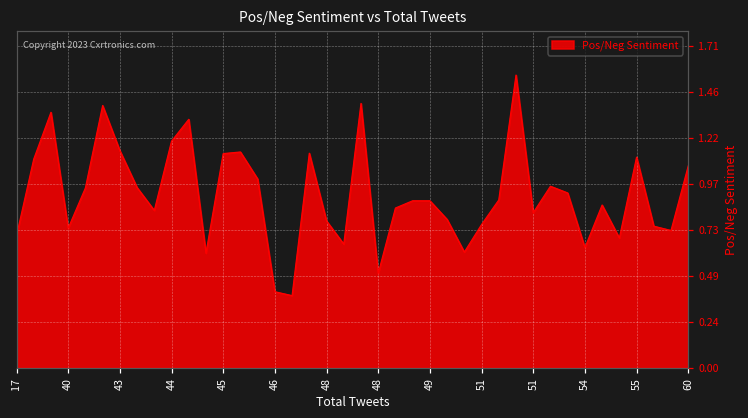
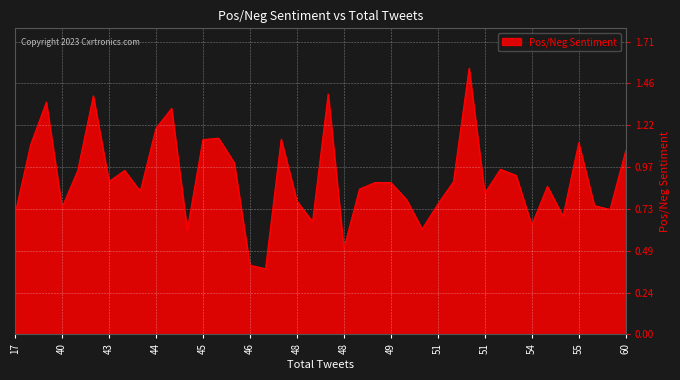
43: 1.15 -> 0.89
